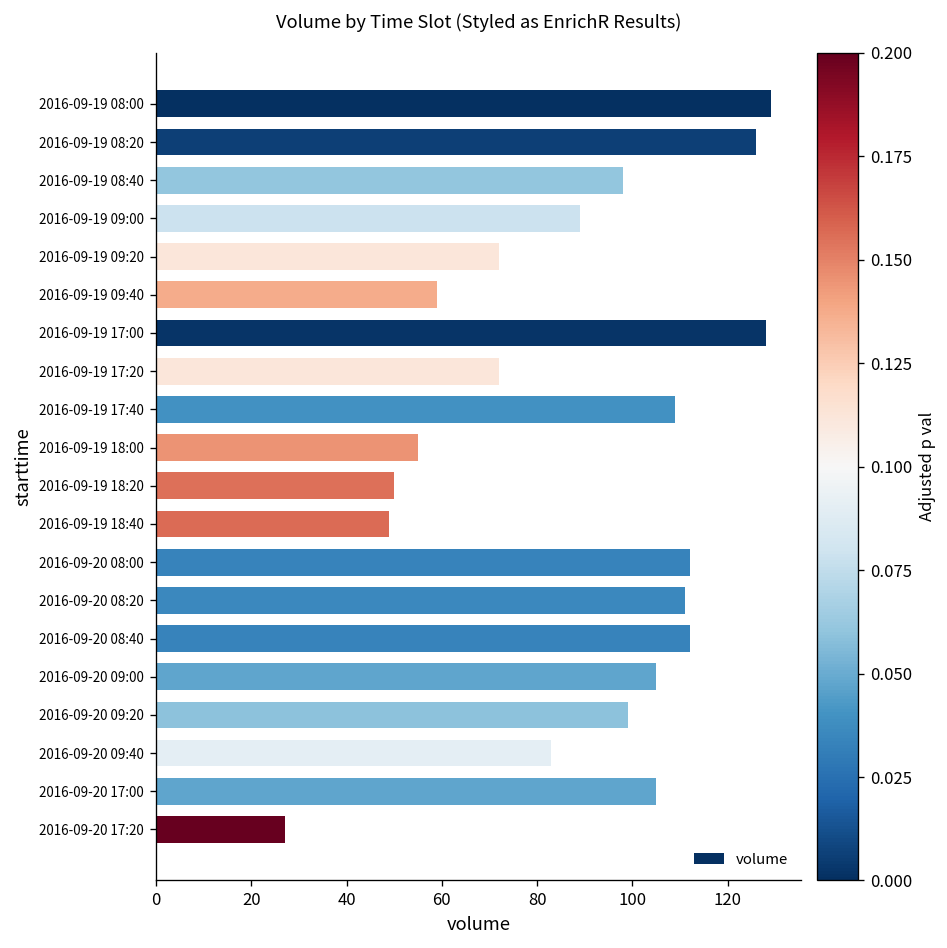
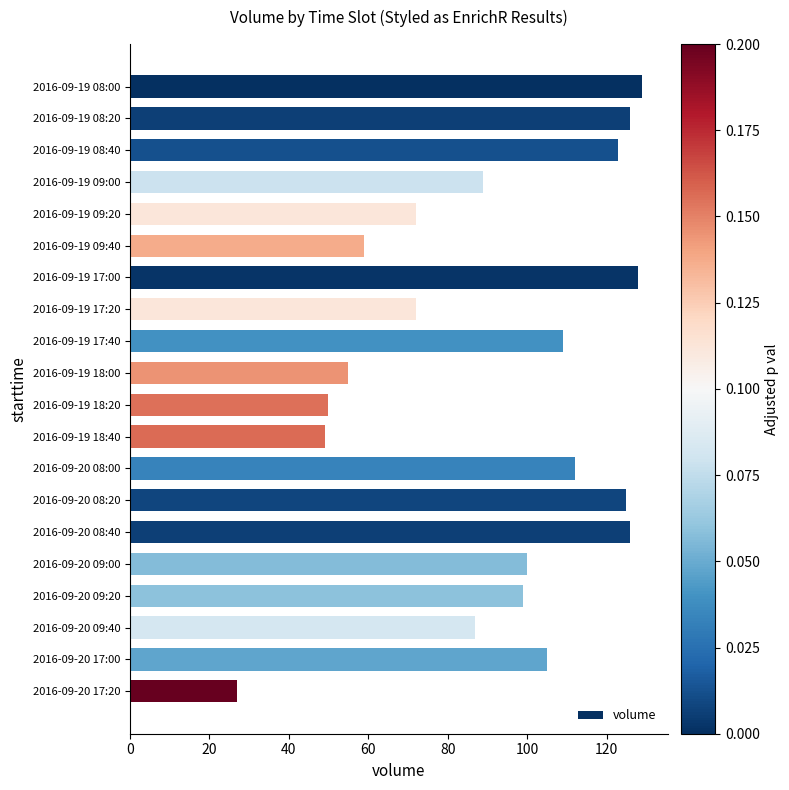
2016-09-19 08:40: 98 -> 123
2016-09-20 08:20: 111 -> 125
2016-09-20 08:40: 112 -> 126
2016-09-20 09:00: 105 -> 100
2016-09-20 09:40: 83 -> 87
